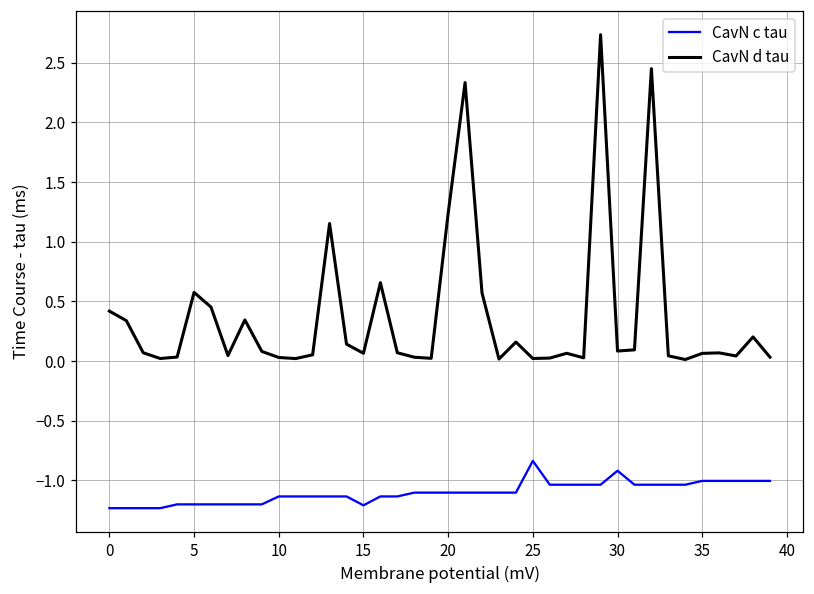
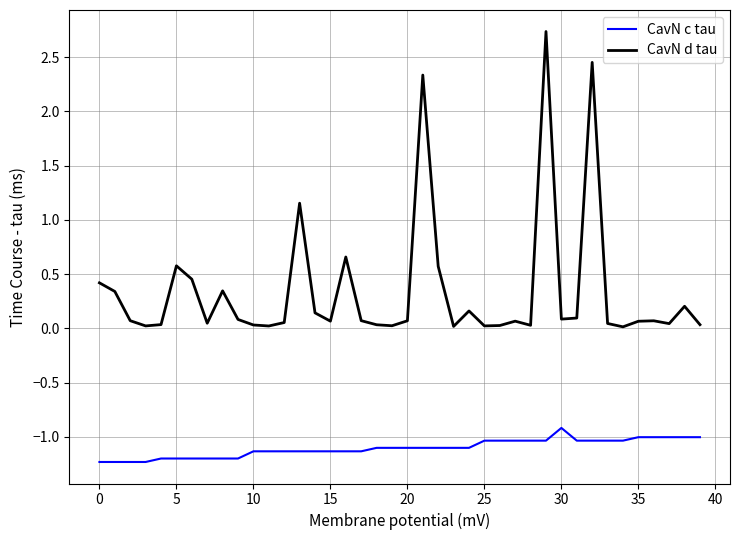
CavN c tau, 15: -1.21 -> -1.13
CavN d tau, 20: 1.24 -> 0.07
CavN c tau, 25: -0.84 -> -1.04
